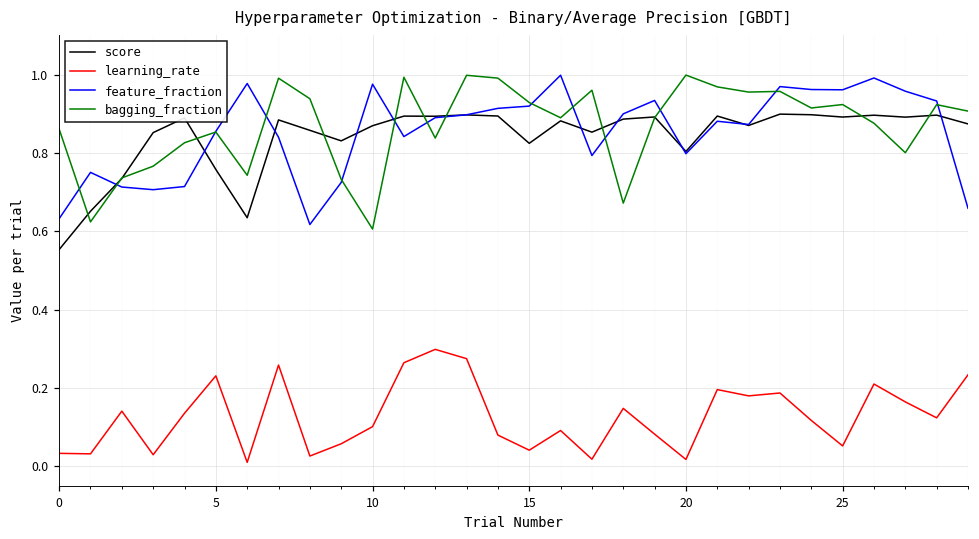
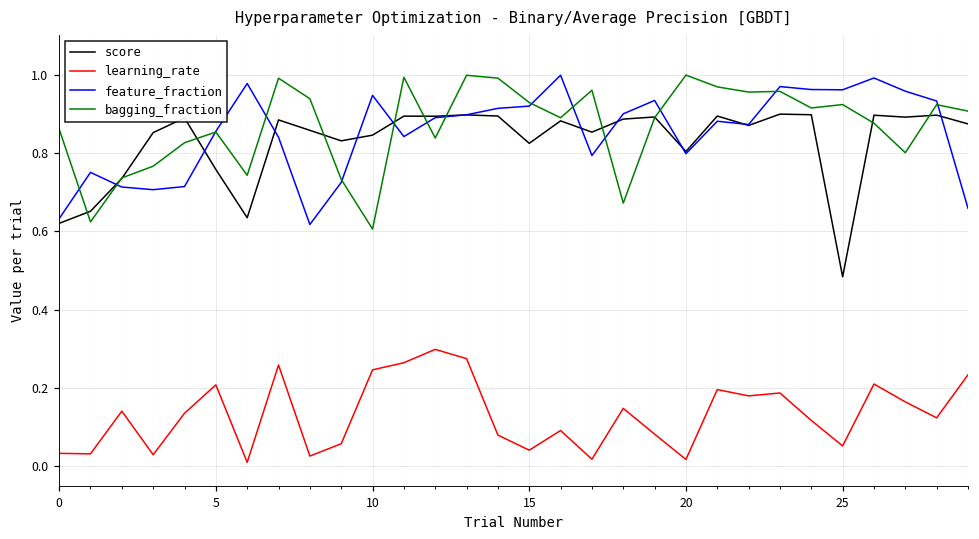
score, 0: 0.55 -> 0.62
learning_rate, 5: 0.23 -> 0.21
score, 10: 0.87 -> 0.85
learning_rate, 10: 0.10 -> 0.25
feature_fraction, 10: 0.98 -> 0.95
score, 25: 0.89 -> 0.48
